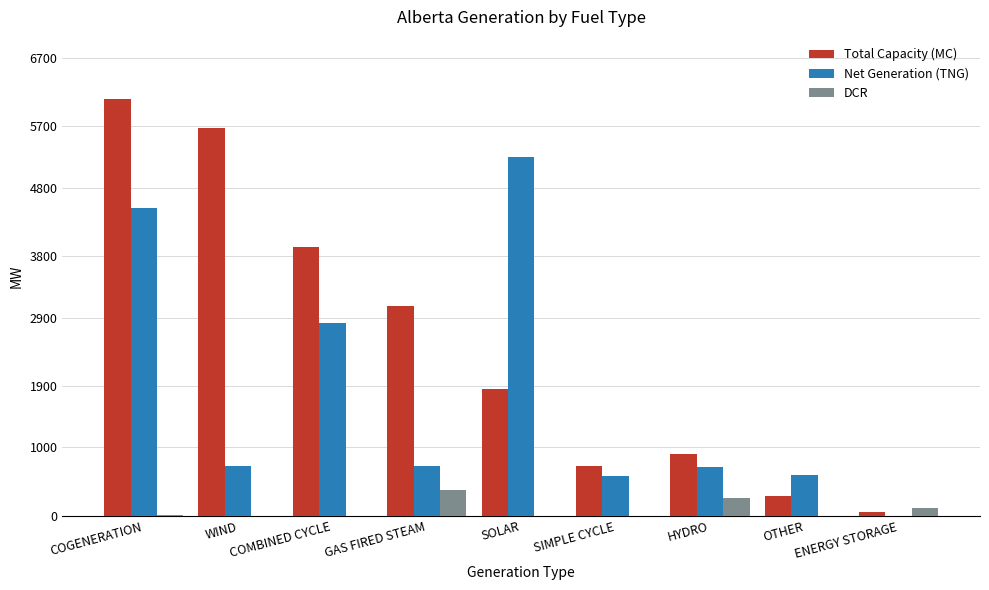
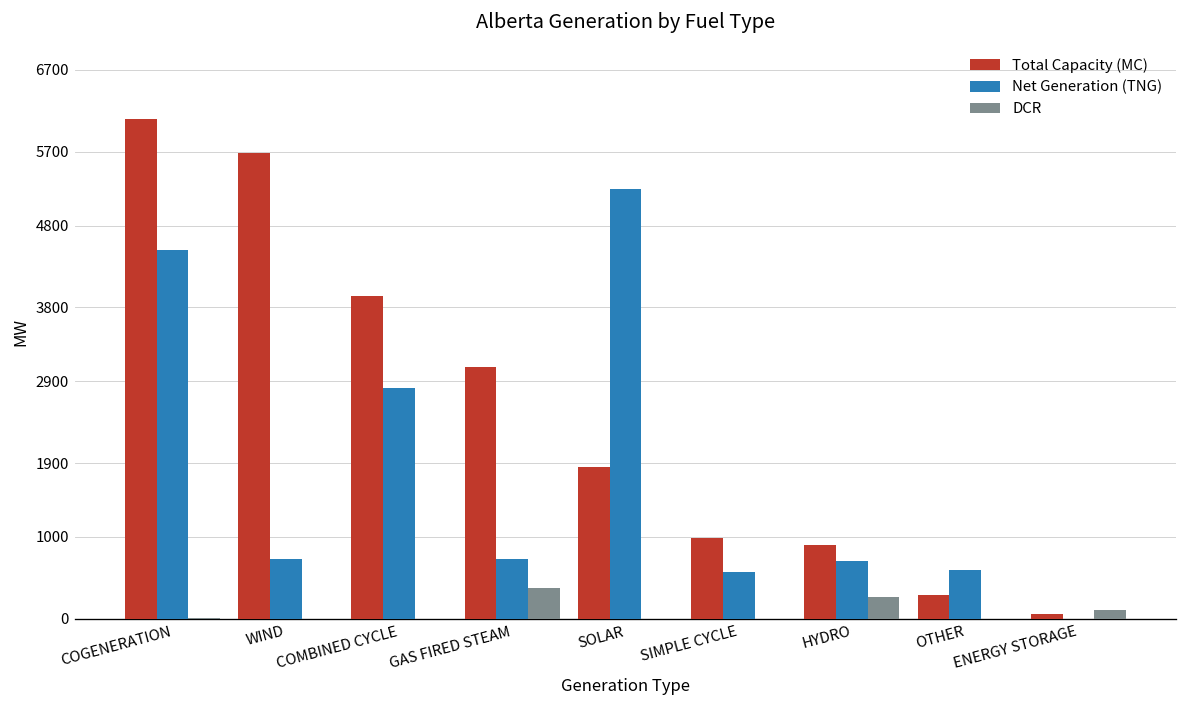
Total Capacity (MC), SIMPLE CYCLE: 700 -> 1000
